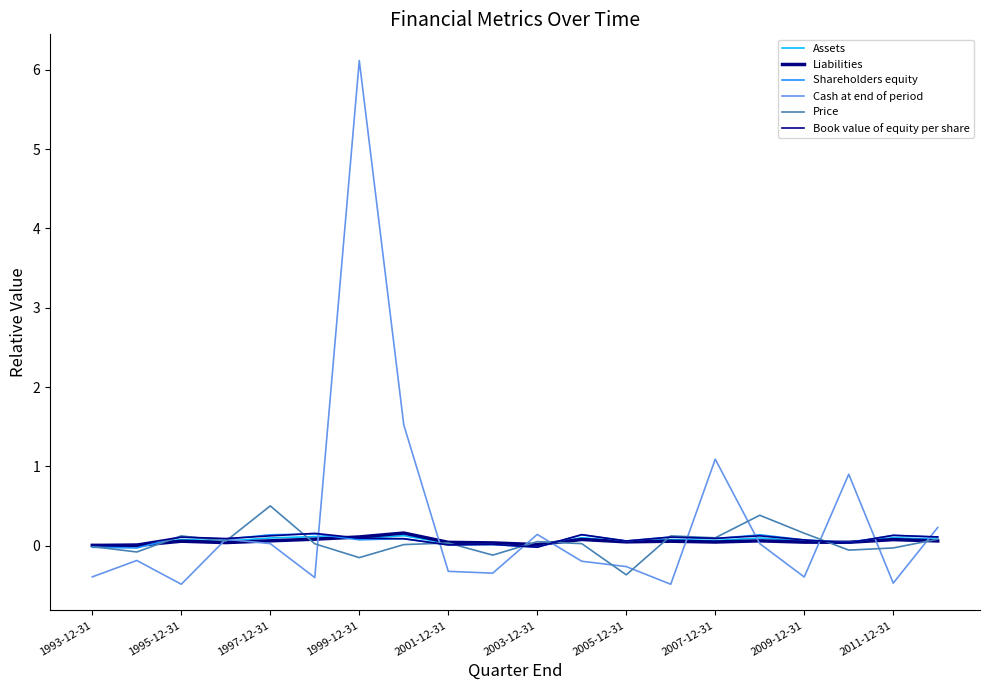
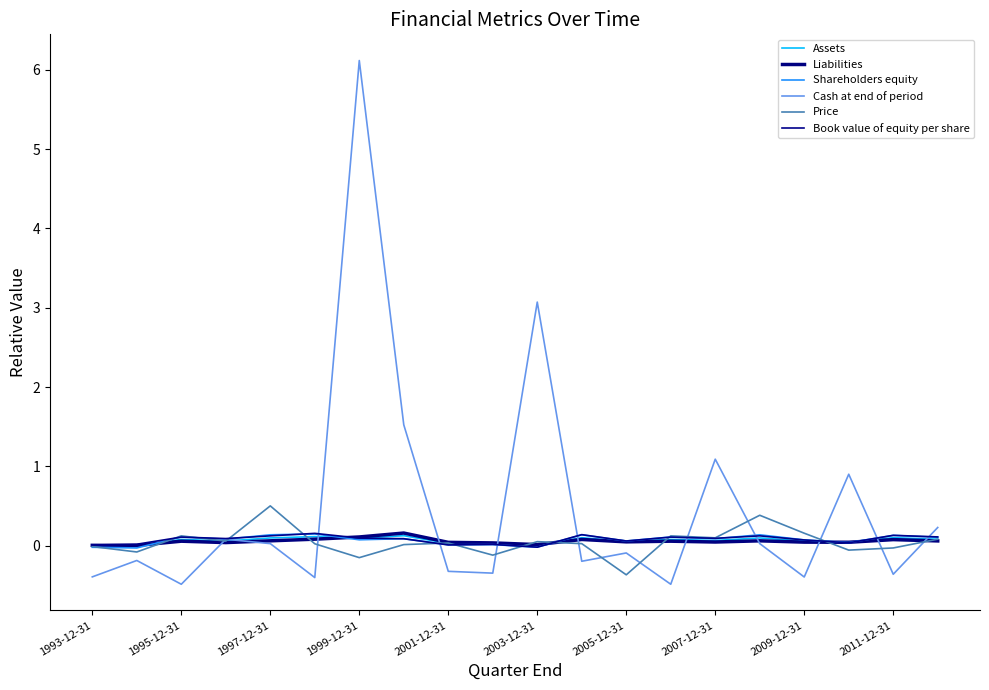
Cash at end of period, 2003-12-31: 0.1 -> 3.1
Cash at end of period, 2005-12-31: -0.3 -> -0.1
Cash at end of period, 2011-12-31: -0.5 -> -0.4
